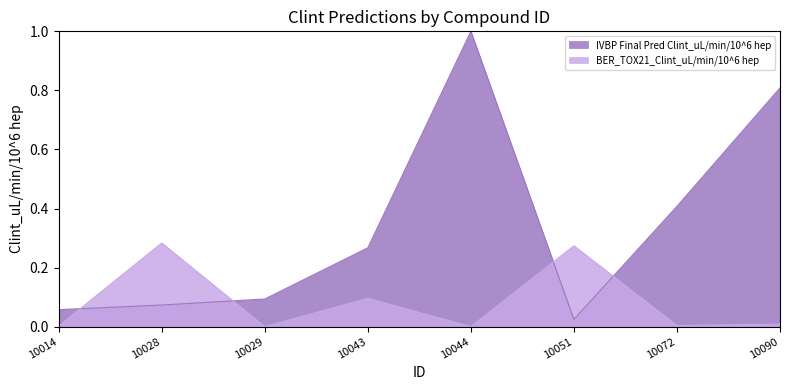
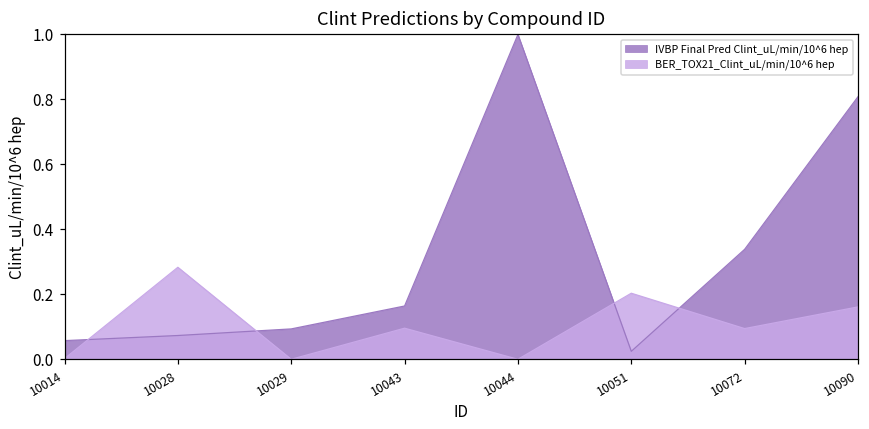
IVBP Final Pred Clint_uL/min/10^6 hep, 10043: 0.27 -> 0.16
BER_TOX21_Clint_uL/min/10^6 hep, 10051: 0.27 -> 0.20
IVBP Final Pred Clint_uL/min/10^6 hep, 10072: 0.41 -> 0.34
BER_TOX21_Clint_uL/min/10^6 hep, 10072: 0.00 -> 0.09
BER_TOX21_Clint_uL/min/10^6 hep, 10090: 0.01 -> 0.16
